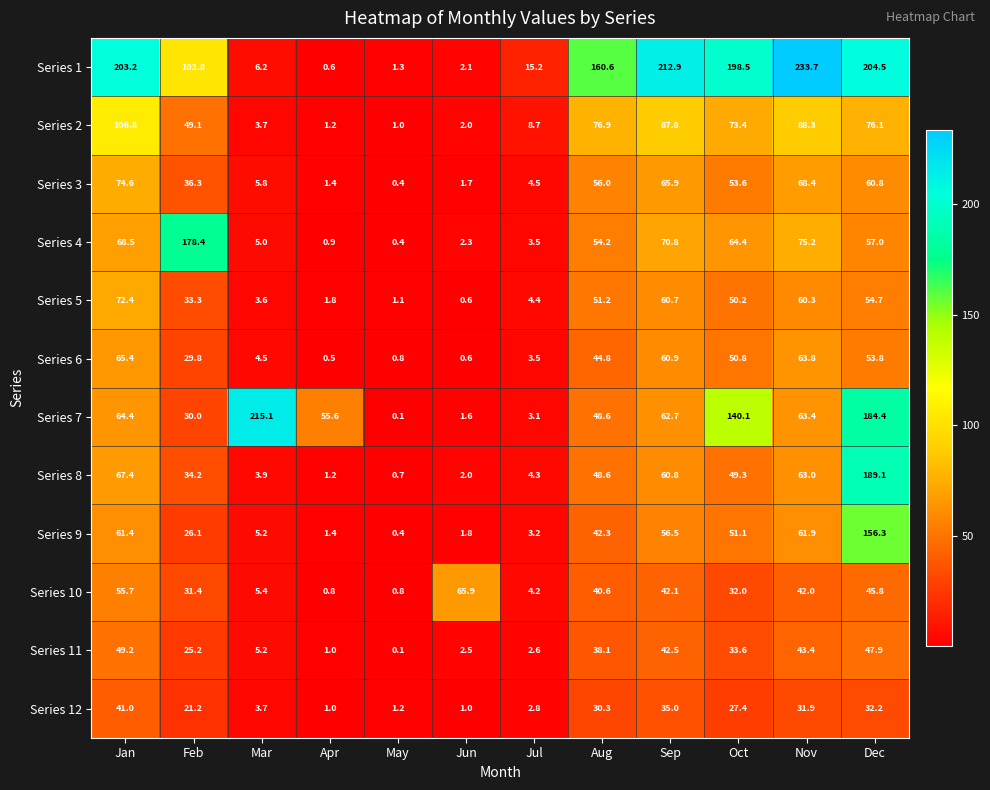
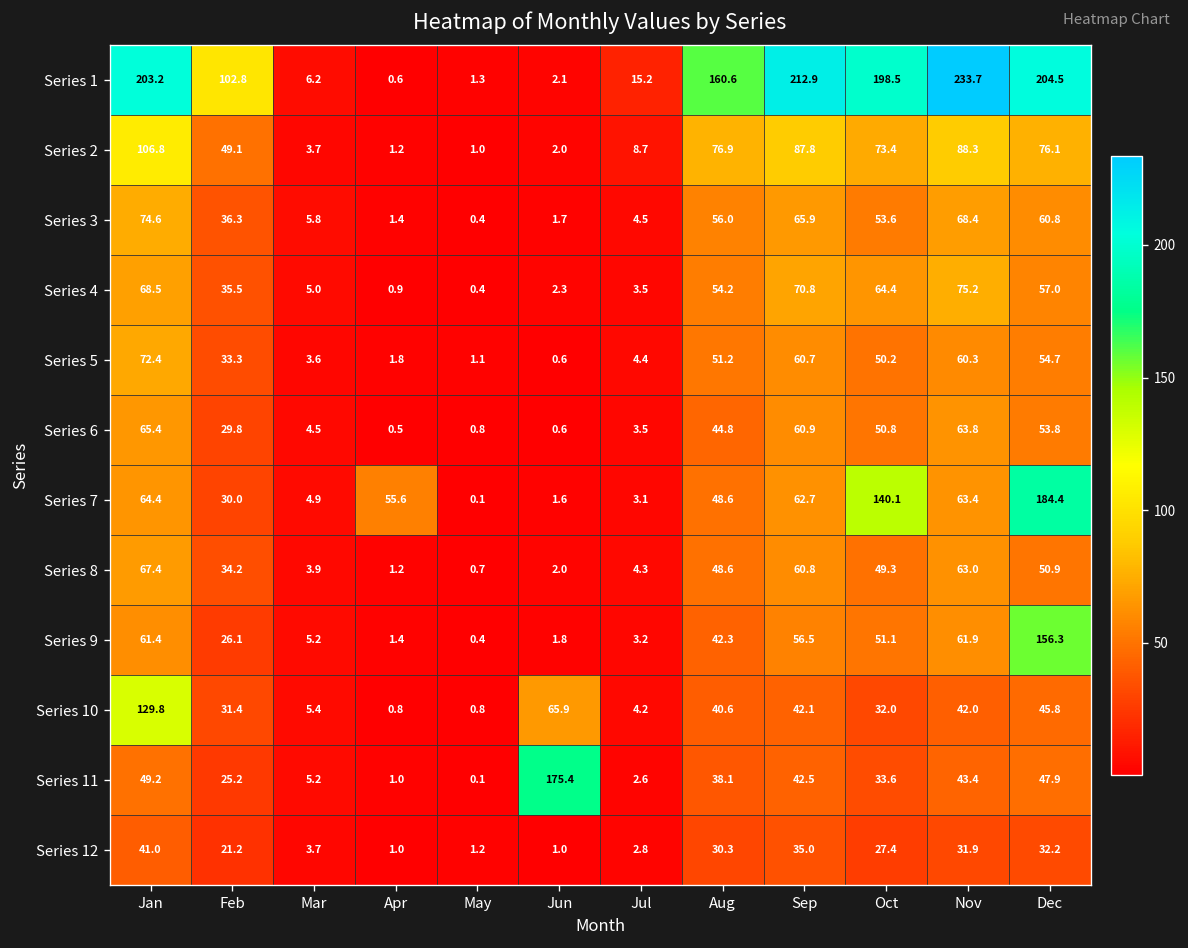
Series 4, Feb: 178.4 -> 35.5
Series 7, Mar: 215.1 -> 4.9
Series 8, Dec: 189.1 -> 50.9
Series 10, Jan: 55.7 -> 129.8
Series 11, Jun: 2.5 -> 175.4
